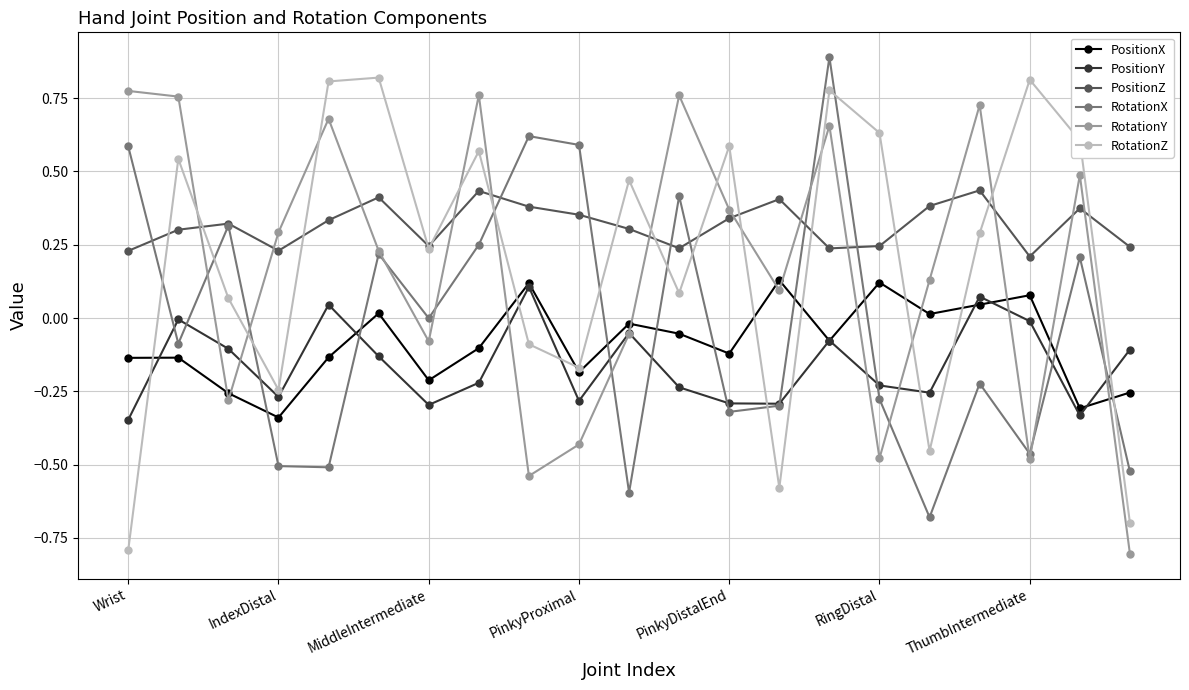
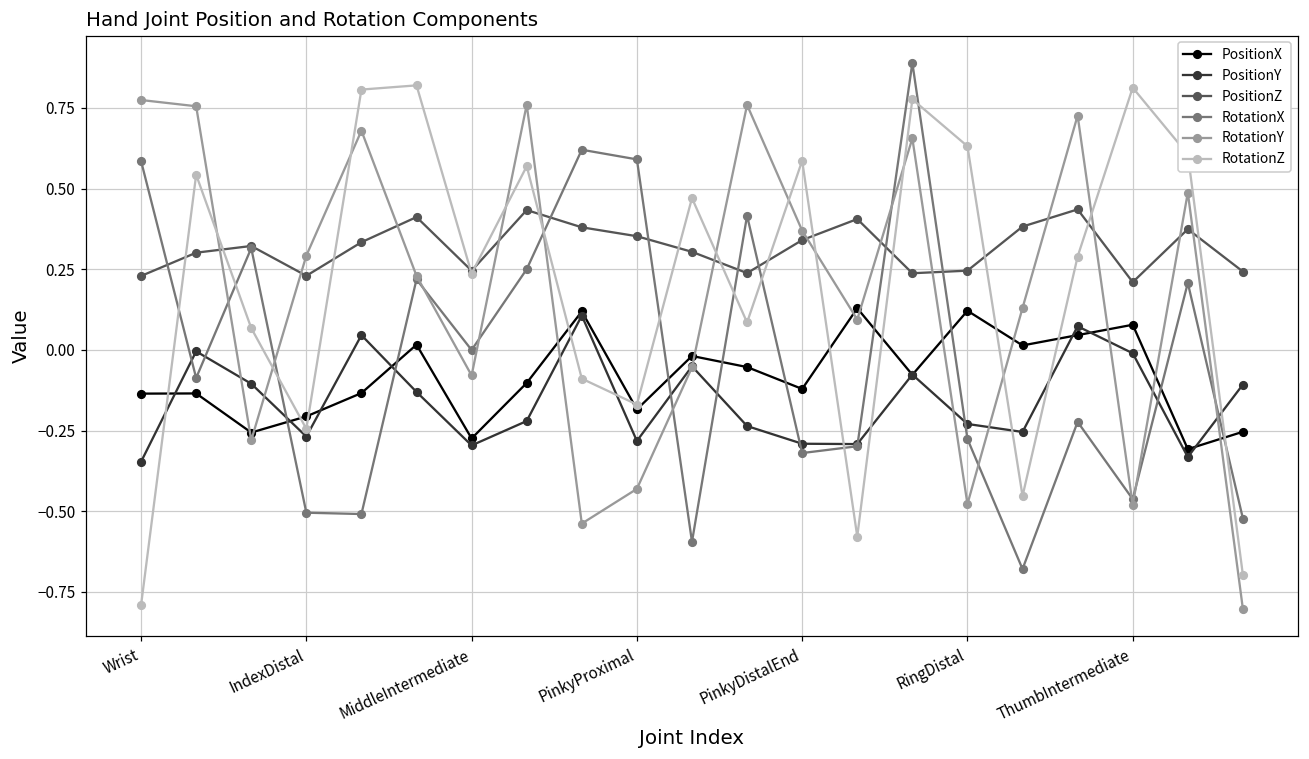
PositionX, IndexDistal: -0.34 -> -0.21
PositionX, MiddleIntermediate: -0.21 -> -0.27
